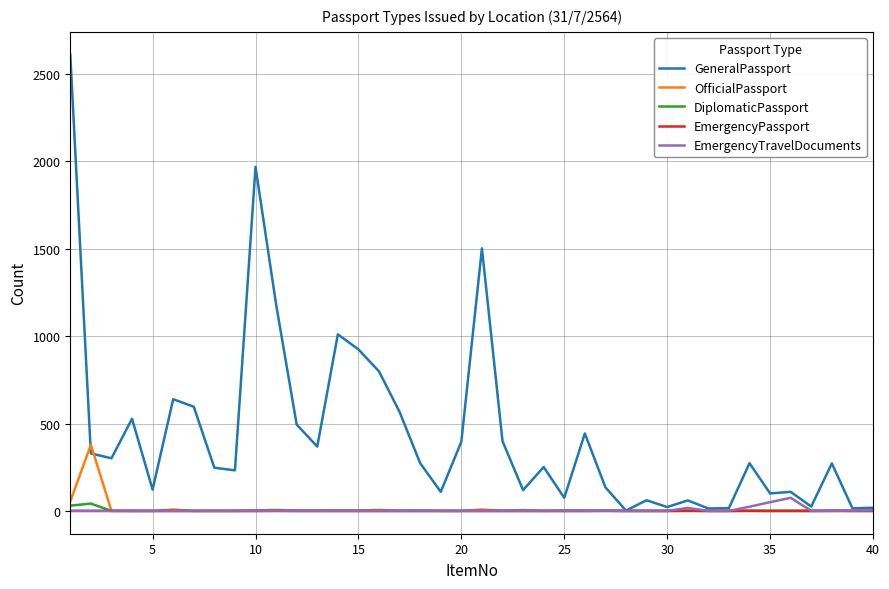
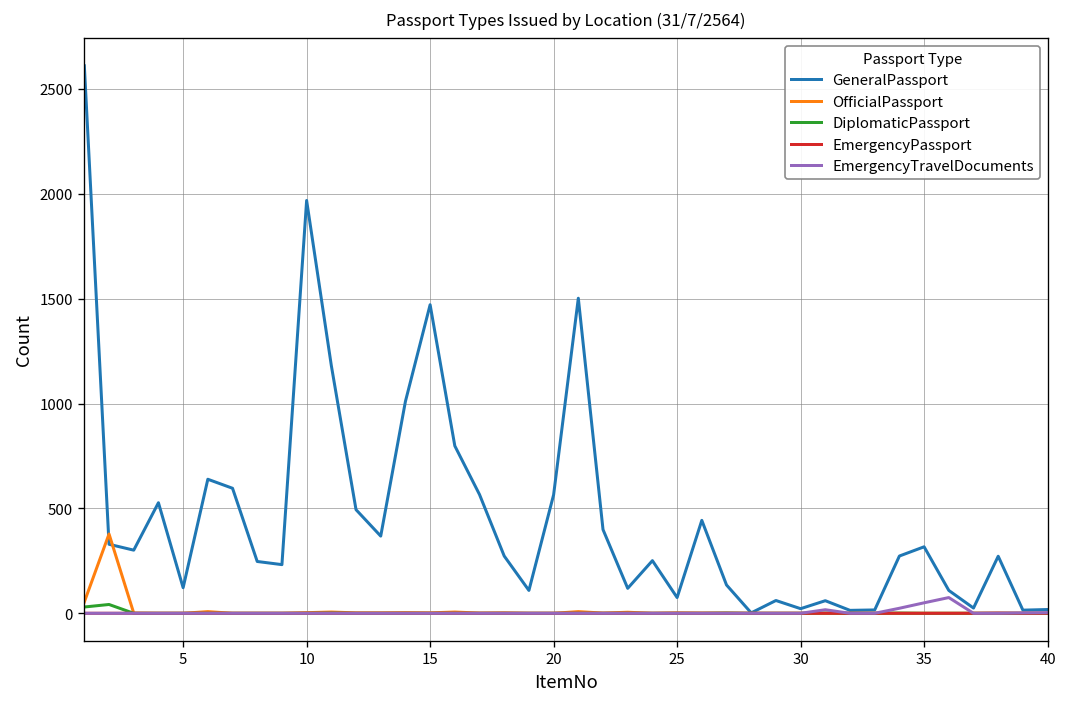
GeneralPassport, 15: 920 -> 1470
GeneralPassport, 20: 400 -> 570
GeneralPassport, 35: 100 -> 320
